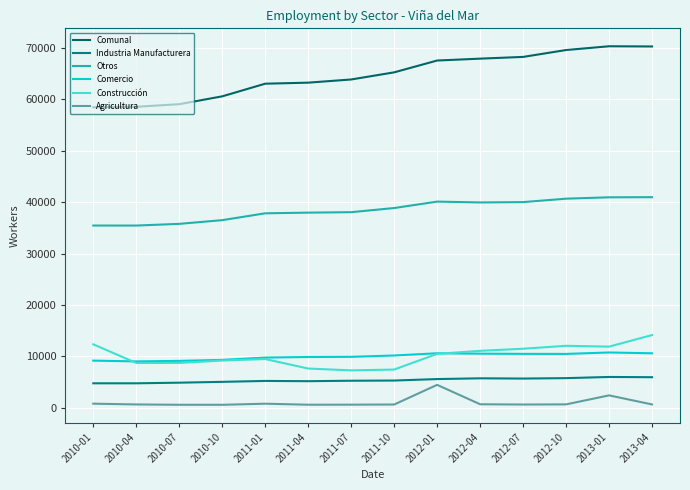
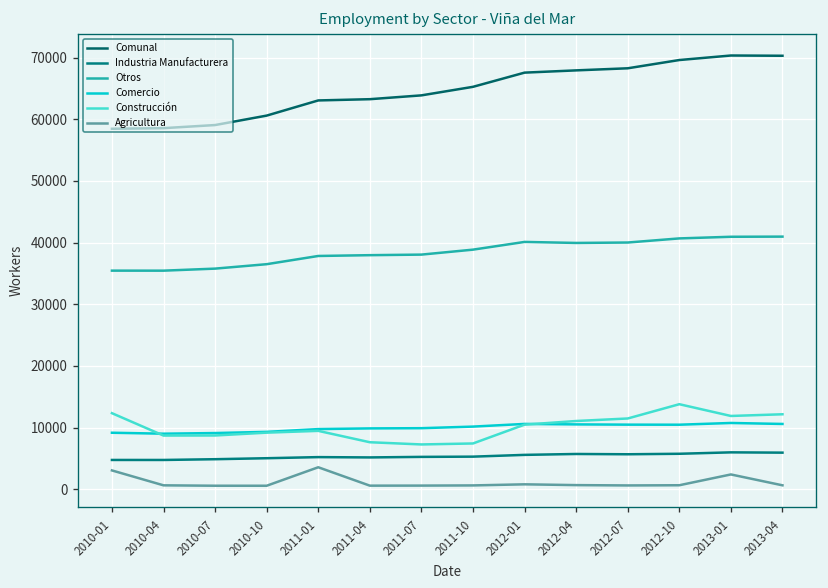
Agricultura, 2010-01: 1000 -> 3000
Agricultura, 2011-01: 1000 -> 4000
Agricultura, 2012-01: 4000 -> 1000
Construcción, 2012-10: 12000 -> 14000
Construcción, 2013-04: 14000 -> 12000
